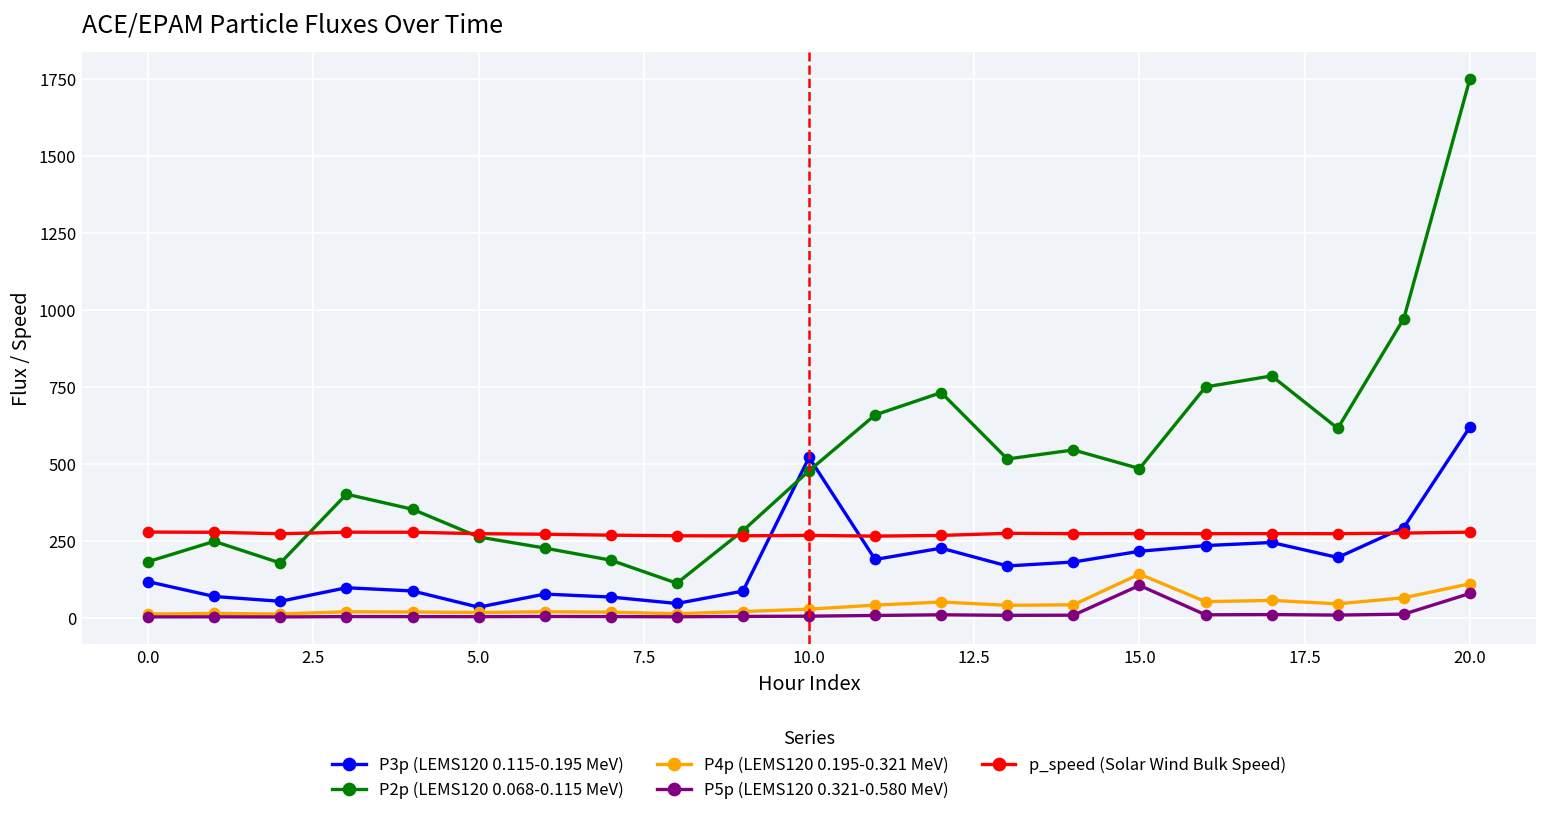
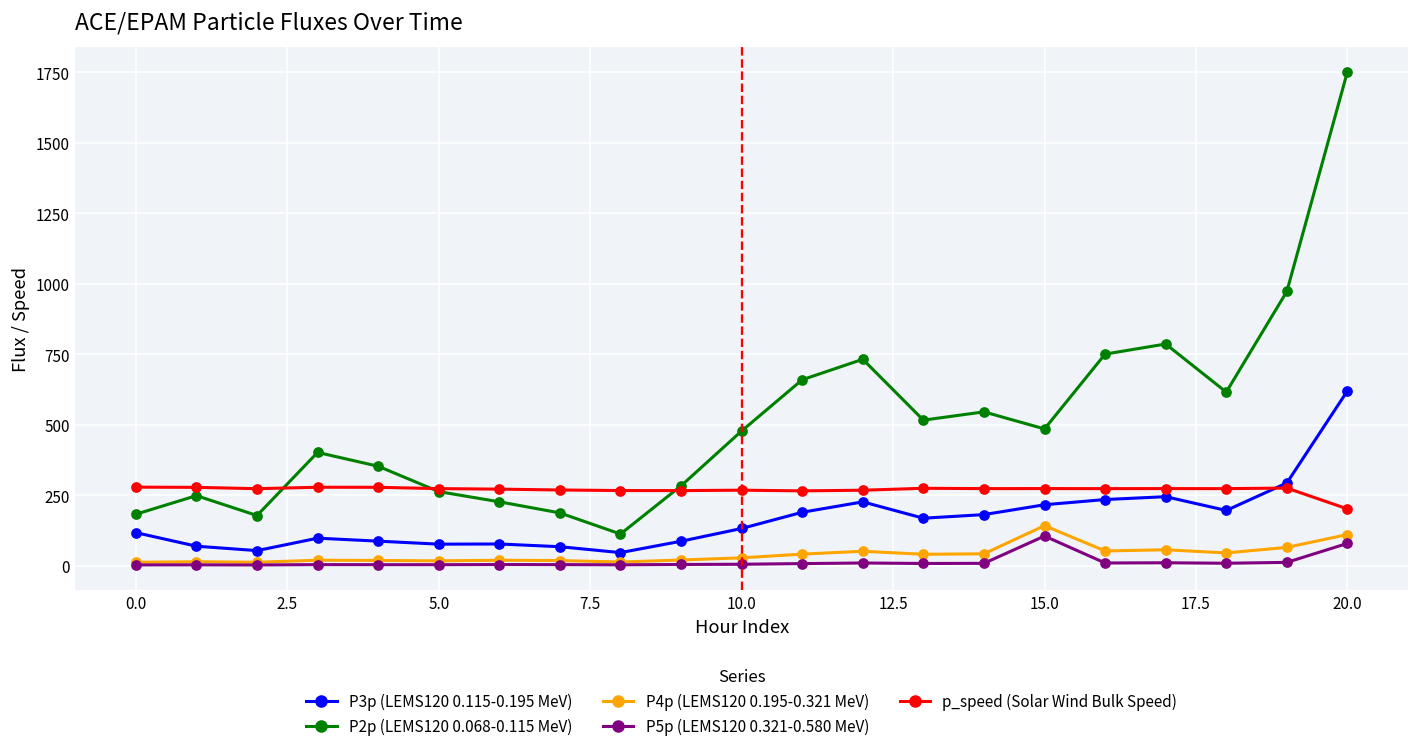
P3p (LEMS120 0.115-0.195 MeV), 5.0: 30 -> 80
P3p (LEMS120 0.115-0.195 MeV), 10.0: 520 -> 130
p_speed (Solar Wind Bulk Speed), 20.0: 280 -> 200
